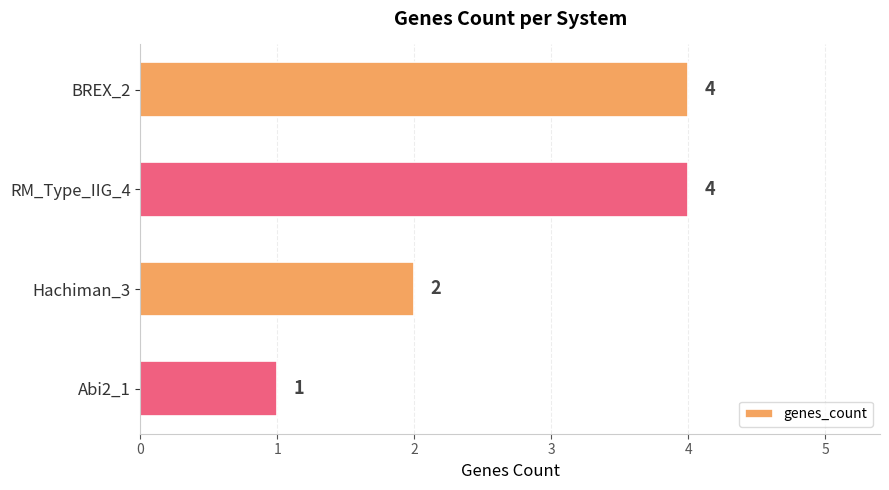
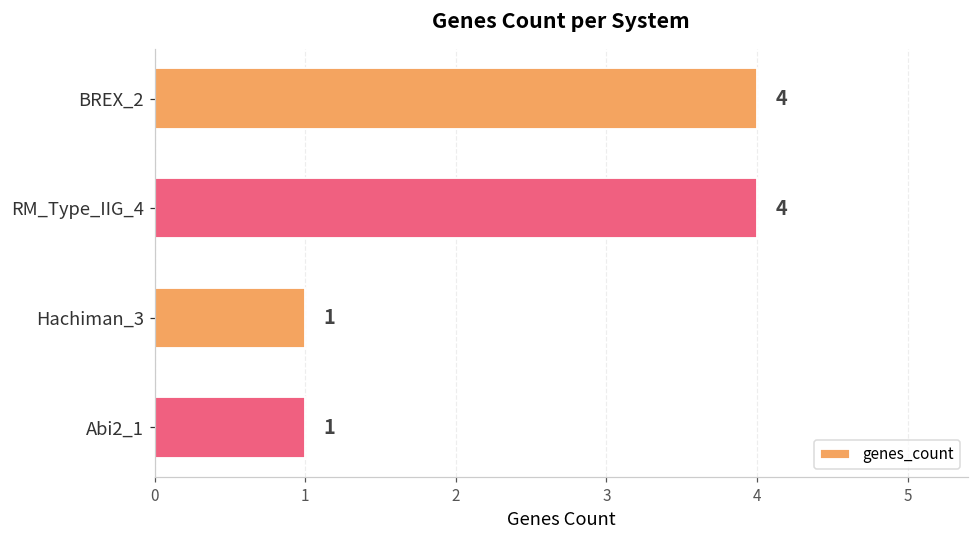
Hachiman_3: 2 -> 1
